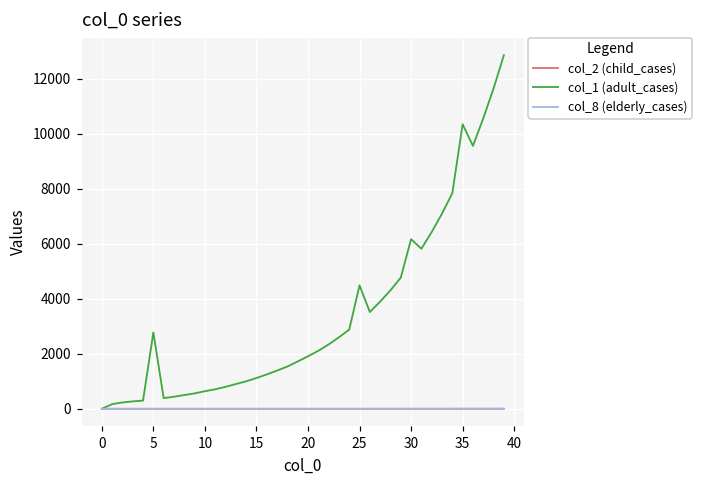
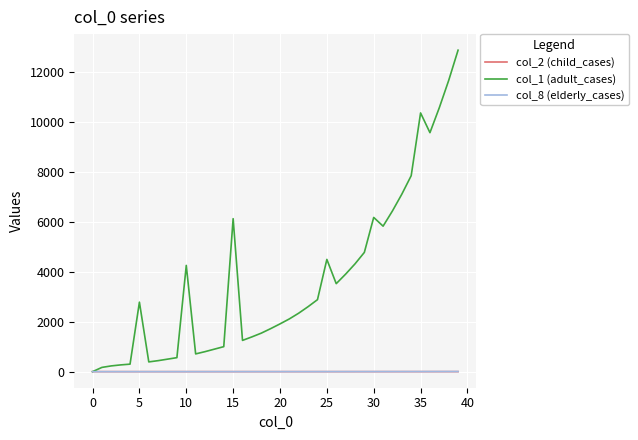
col_1 (adult_cases), 10: 600 -> 4300
col_1 (adult_cases), 15: 1100 -> 6100
